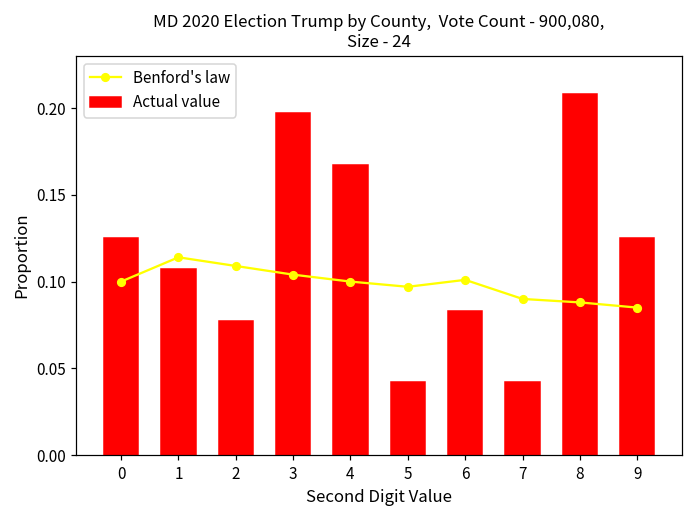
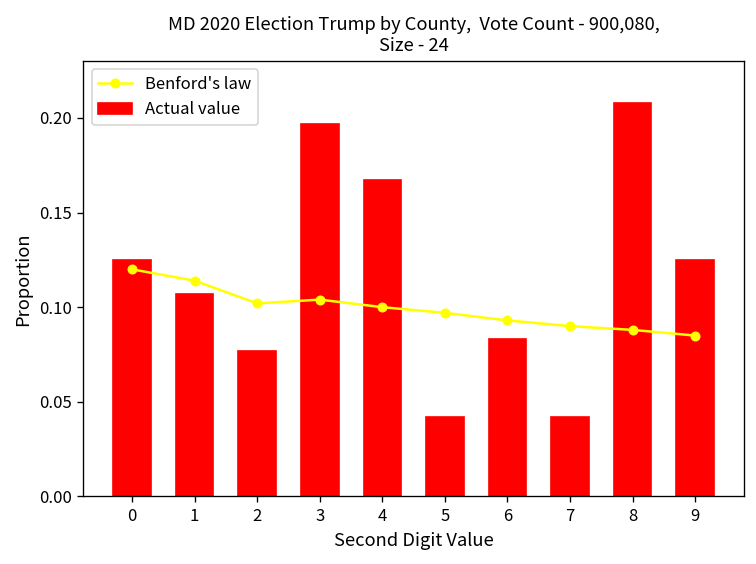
Benford's law, 0: 0.10 -> 0.12
Benford's law, 2: 0.109 -> 0.102
Benford's law, 6: 0.101 -> 0.093
